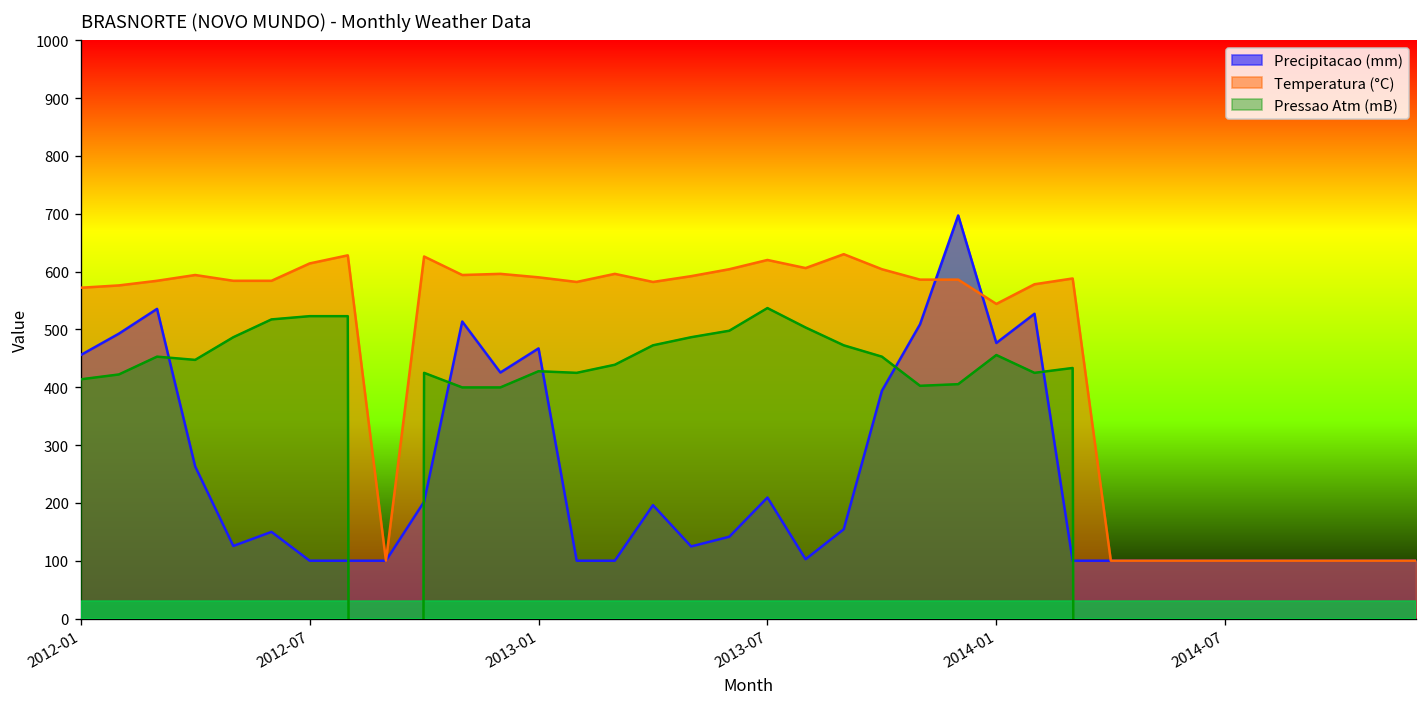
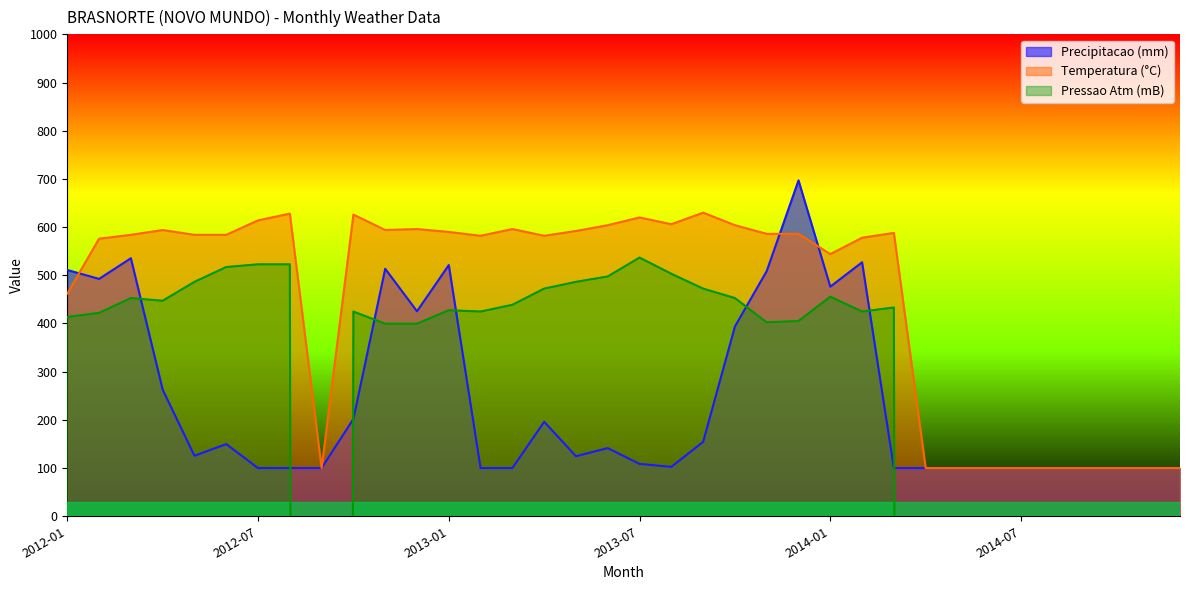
Precipitacao (mm), 2012-01: 460 -> 510
Temperatura (°C), 2012-01: 570 -> 460
Precipitacao (mm), 2013-01: 470 -> 520
Precipitacao (mm), 2013-07: 210 -> 110
